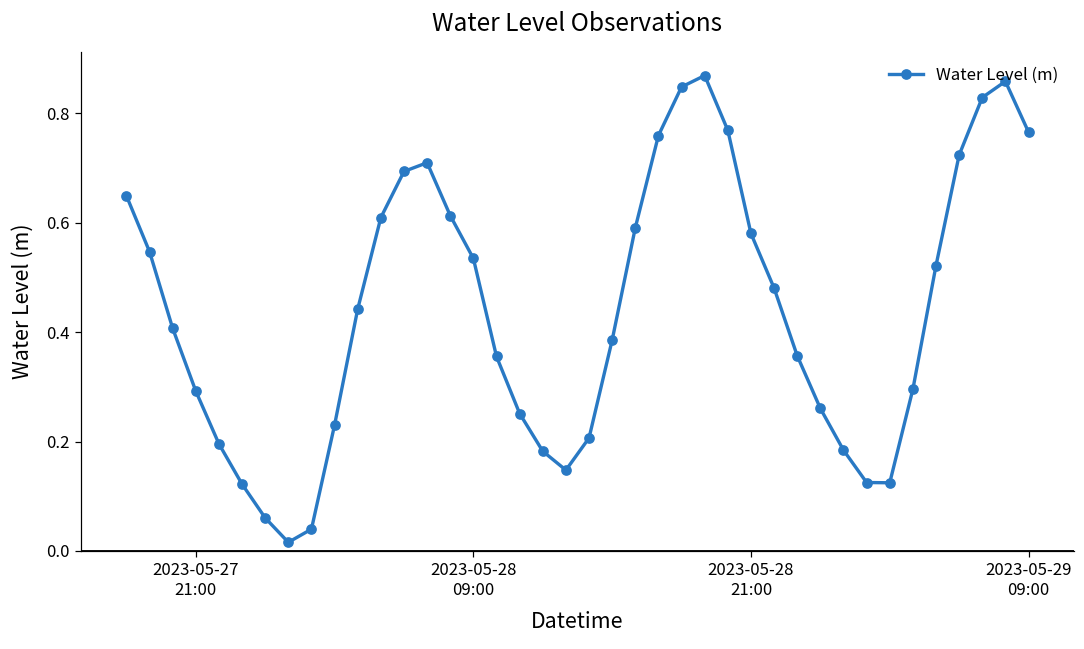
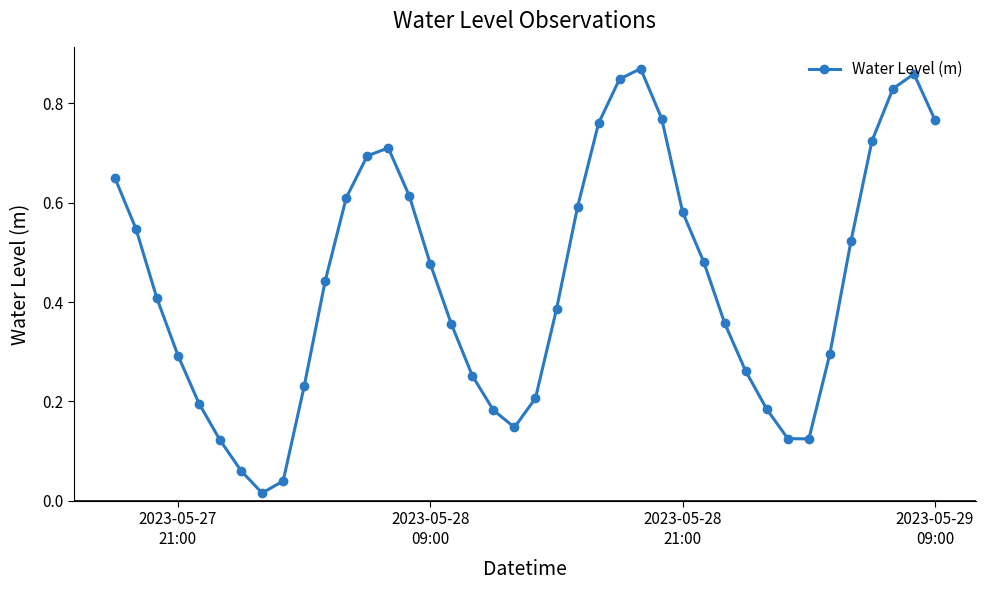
2023-05-28 09:00: 0.53 -> 0.48
